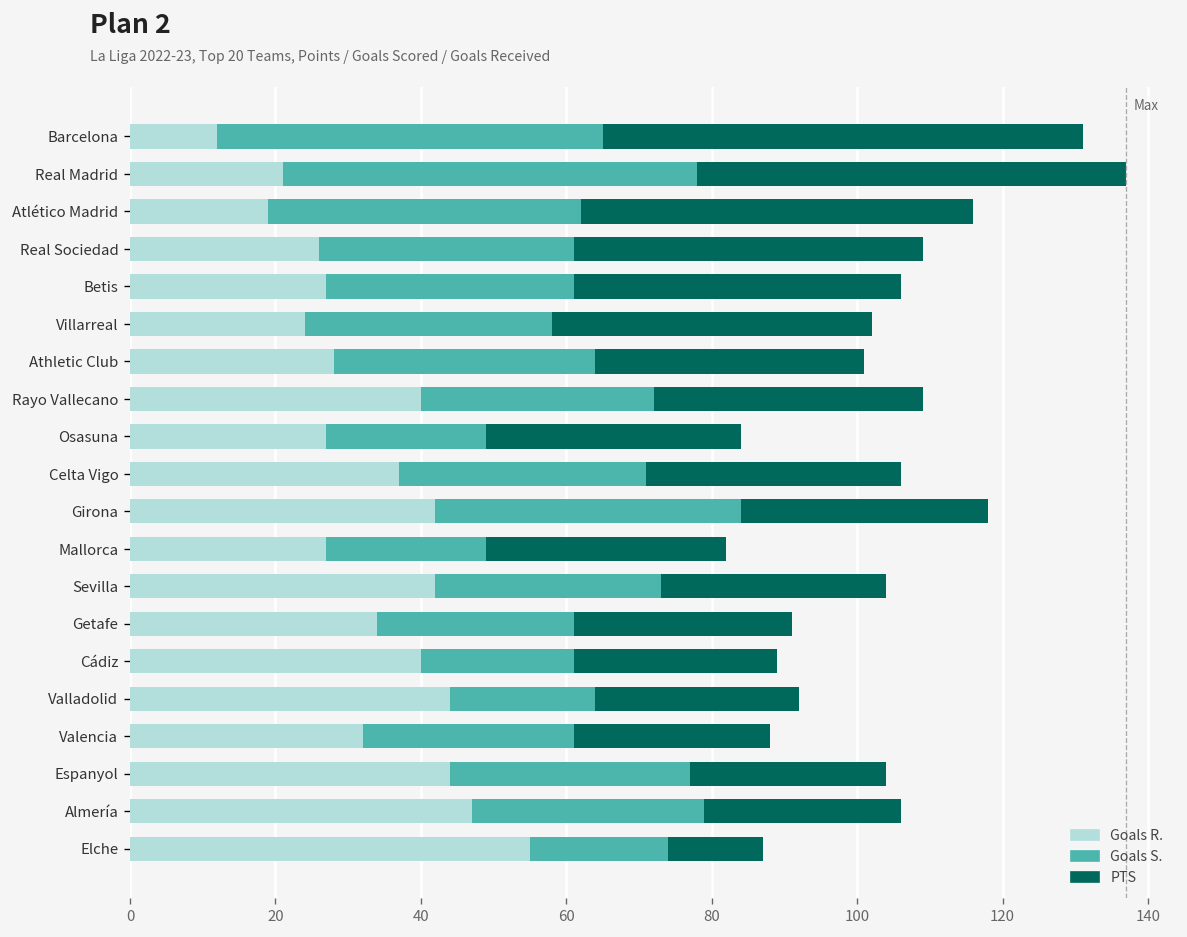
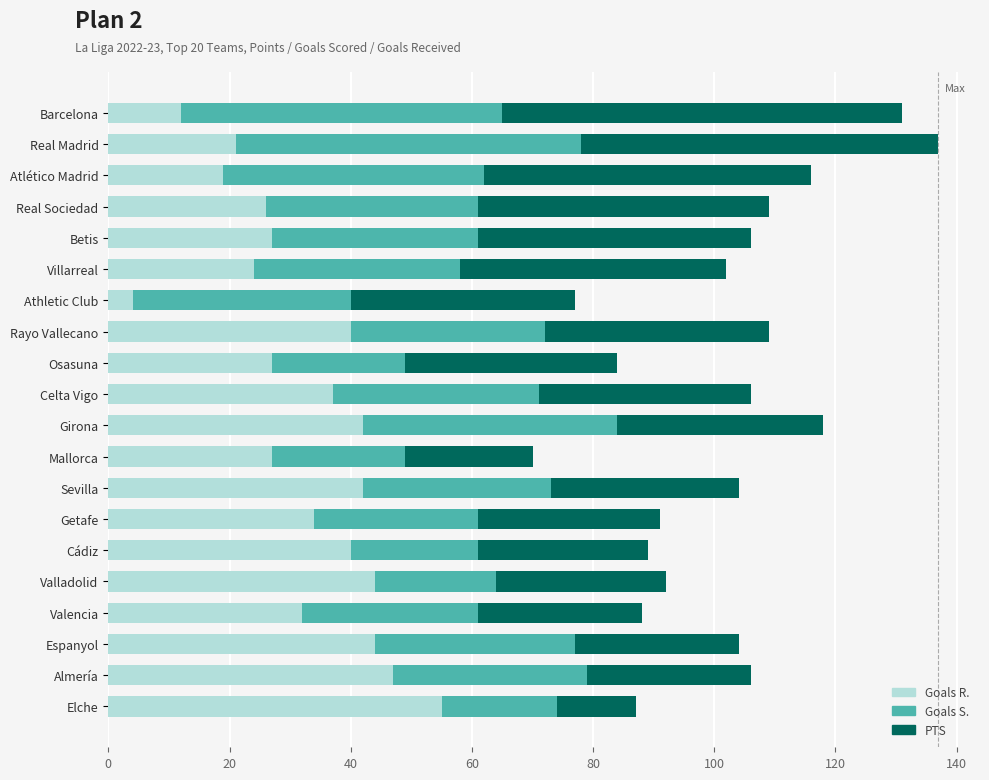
Goals R., Athletic Club: 28 -> 4
PTS, Mallorca: 33 -> 21
